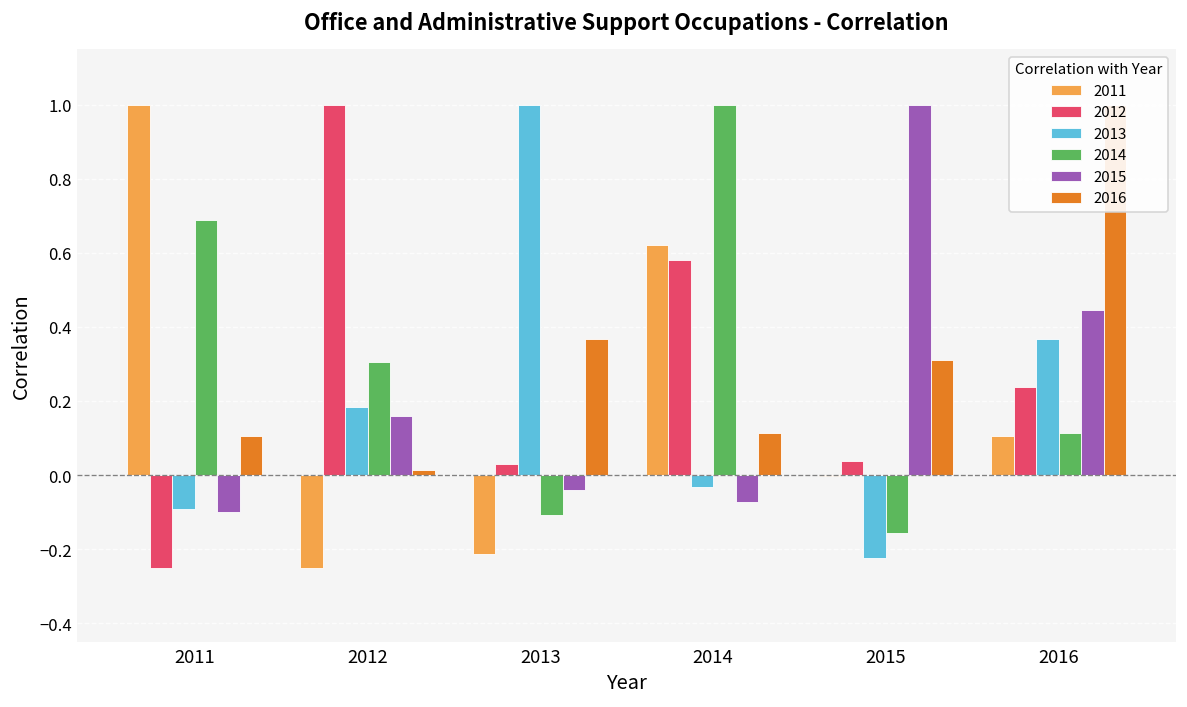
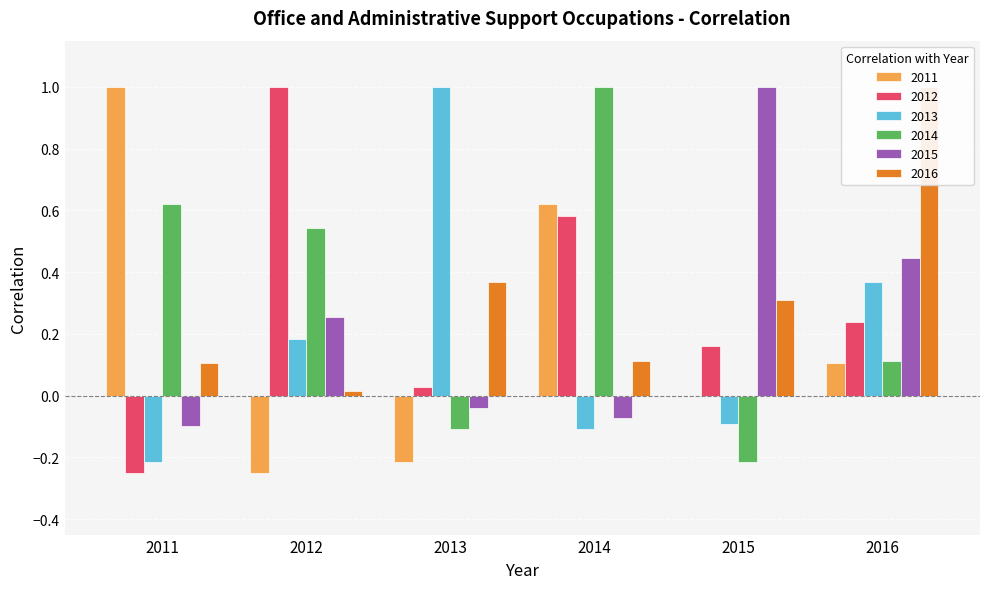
2013, 2011: -0.09 -> -0.21
2014, 2011: 0.69 -> 0.62
2014, 2012: 0.31 -> 0.54
2015, 2012: 0.16 -> 0.26
2013, 2014: -0.03 -> -0.11
2012, 2015: 0.04 -> 0.16
2013, 2015: -0.23 -> -0.09
2014, 2015: -0.16 -> -0.21
